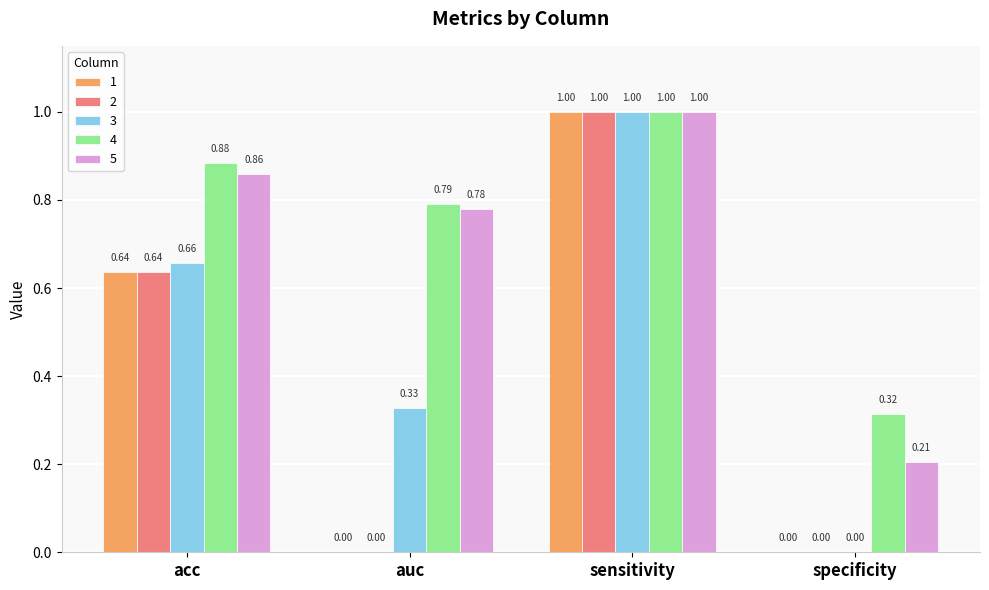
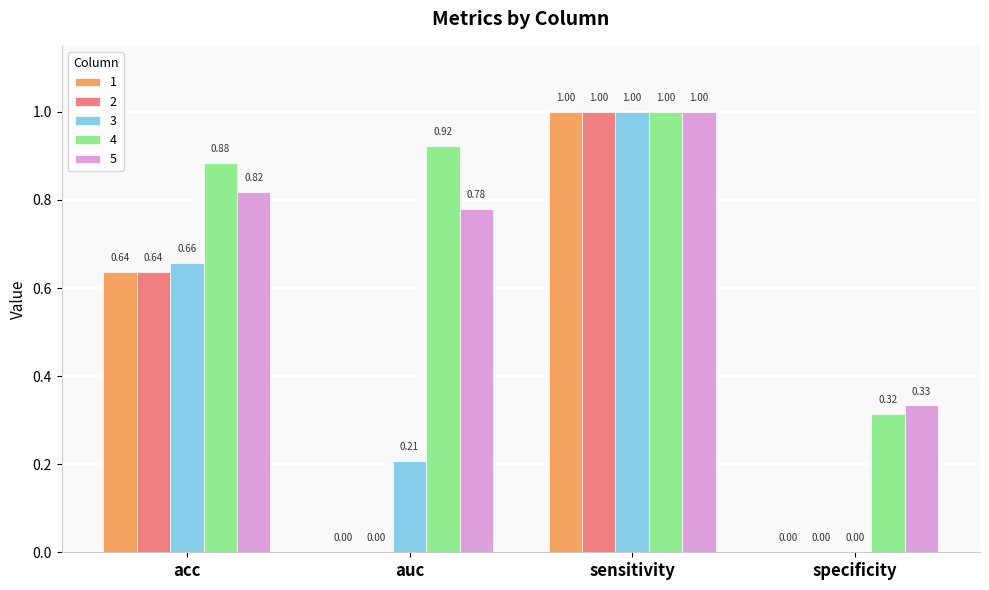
5, acc: 0.86 -> 0.82
3, auc: 0.33 -> 0.21
4, auc: 0.79 -> 0.92
5, specificity: 0.21 -> 0.33
